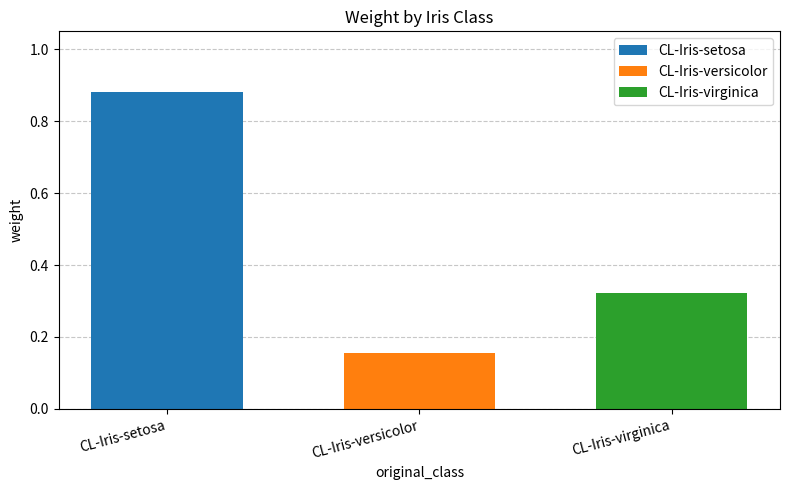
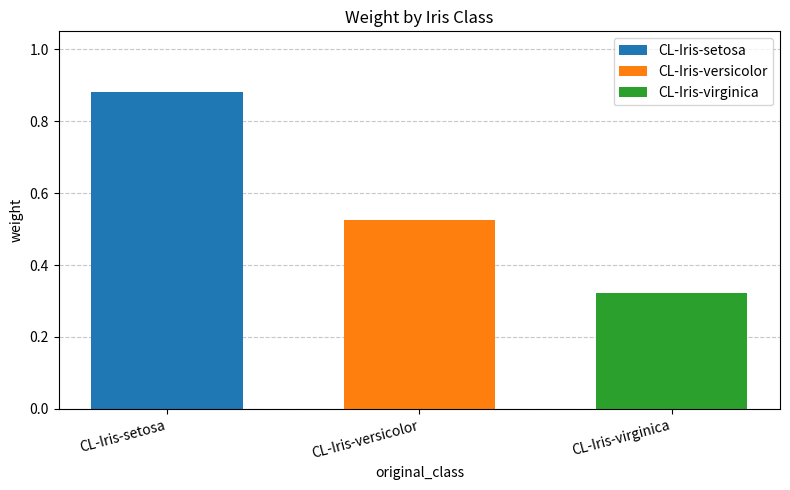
CL-Iris-versicolor: 0.16 -> 0.52
